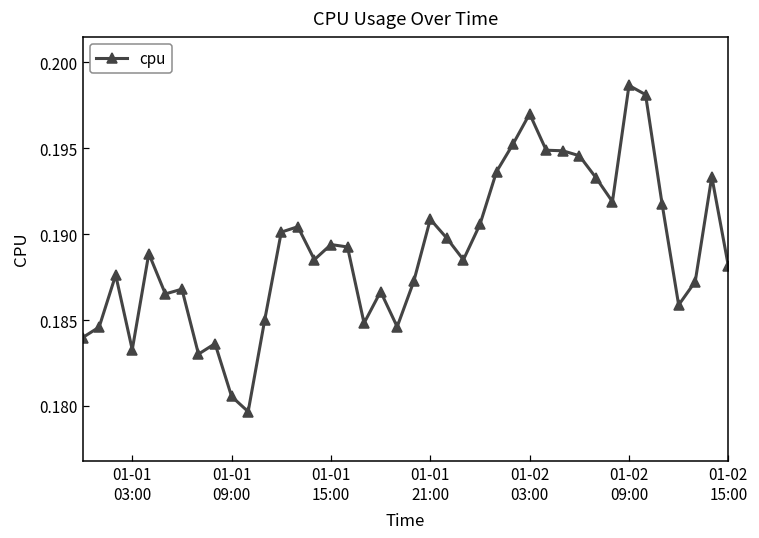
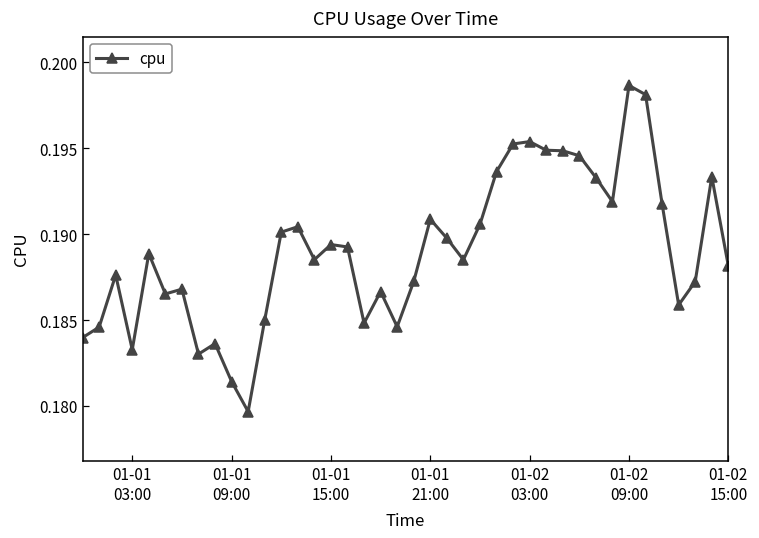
01-01 09:00: 0.1806 -> 0.1814
01-02 03:00: 0.1970 -> 0.1954
